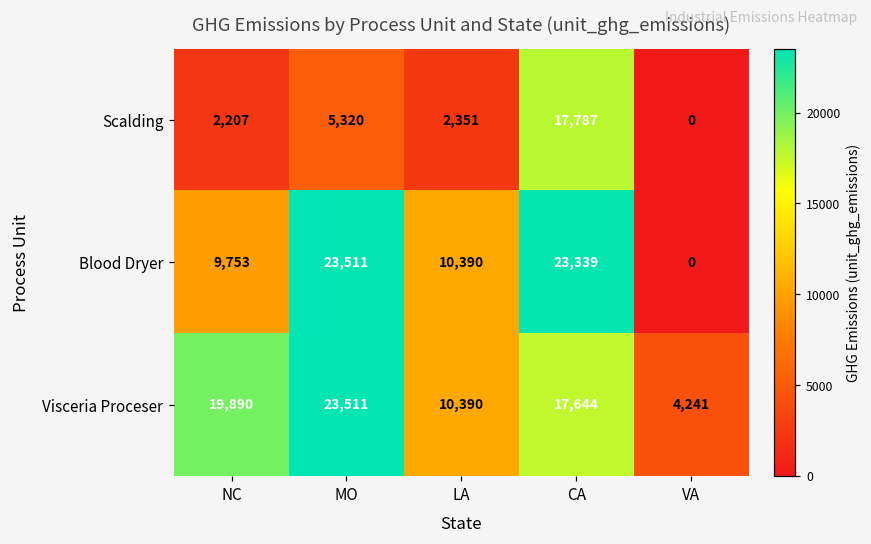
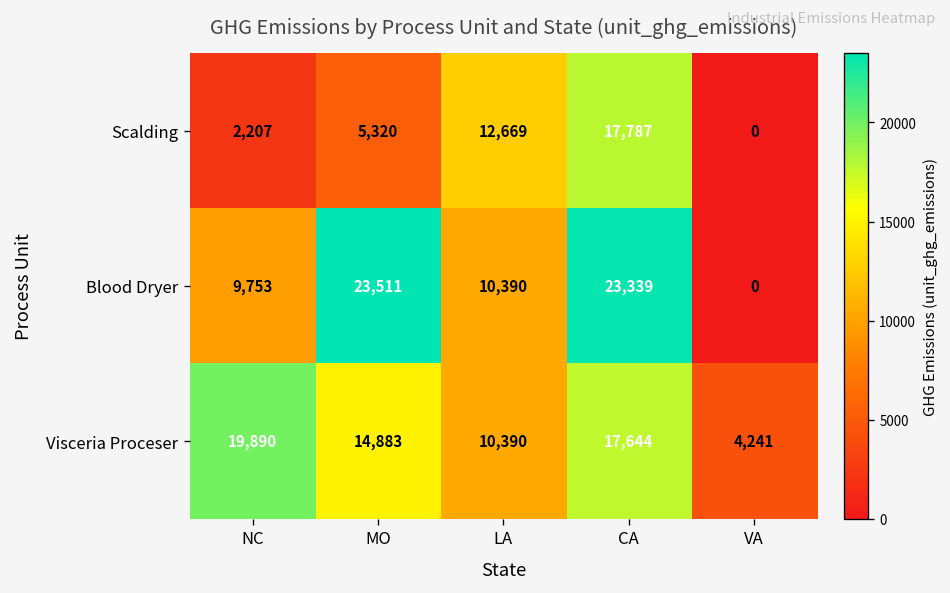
Scalding, LA: 2,351 -> 12,669
Visceria Proceser, MO: 23,511 -> 14,883
